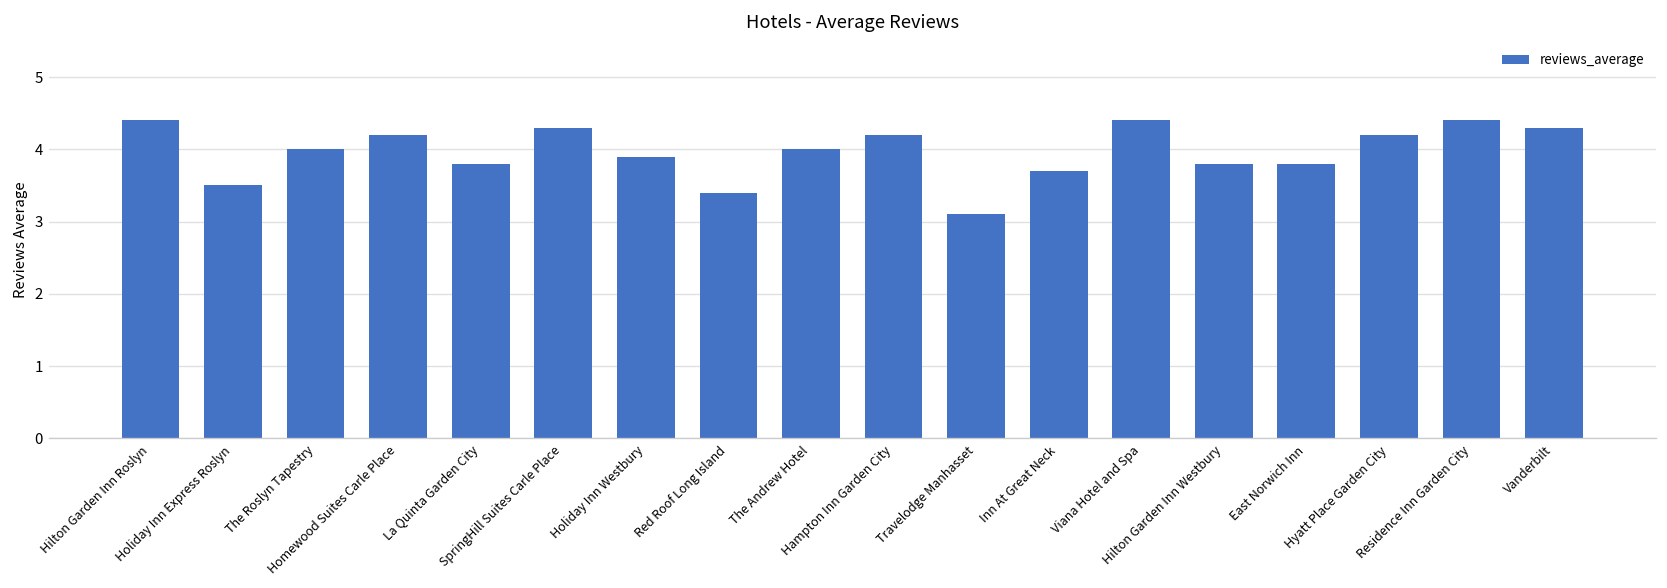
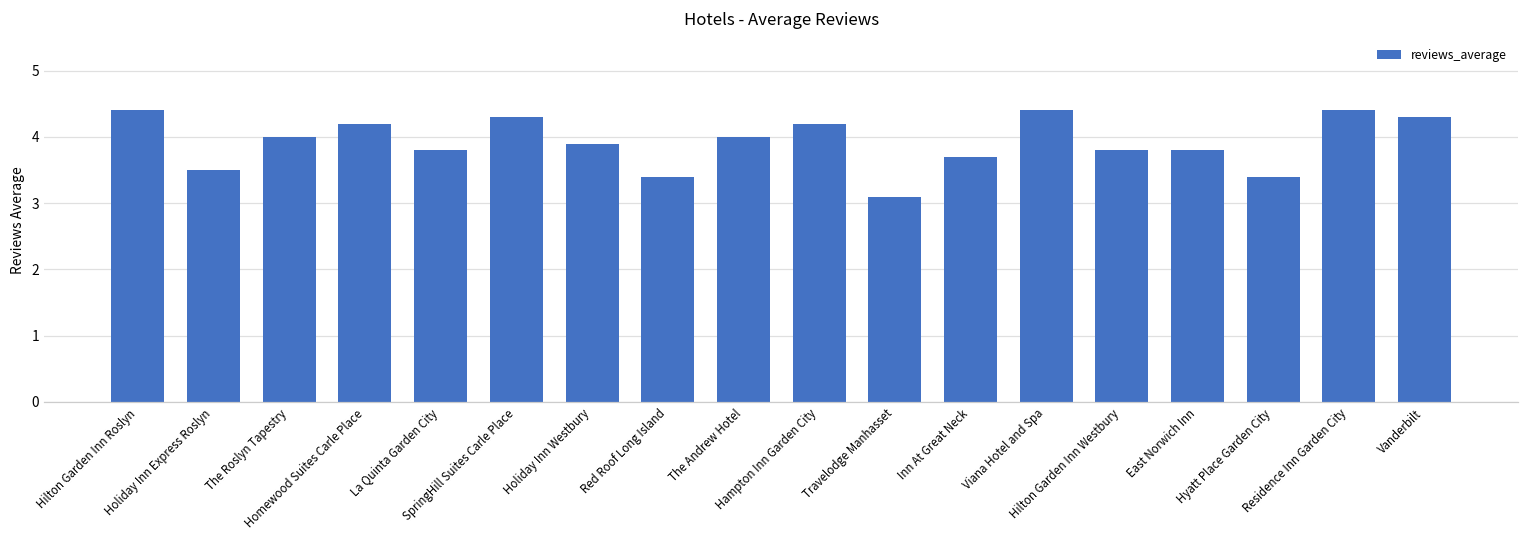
Hyatt Place Garden City: 4.2 -> 3.4
